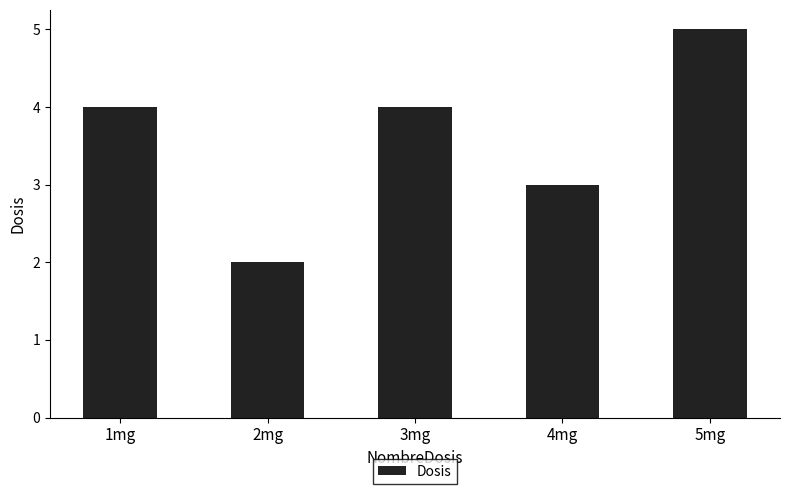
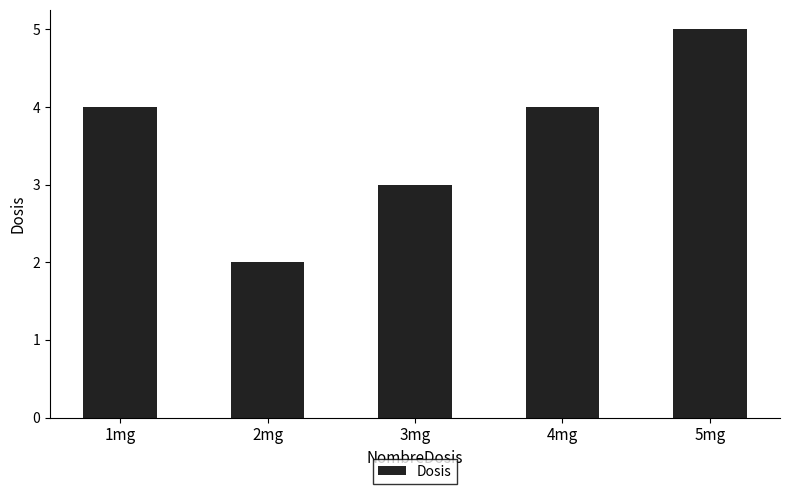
3mg: 4 -> 3
4mg: 3 -> 4
